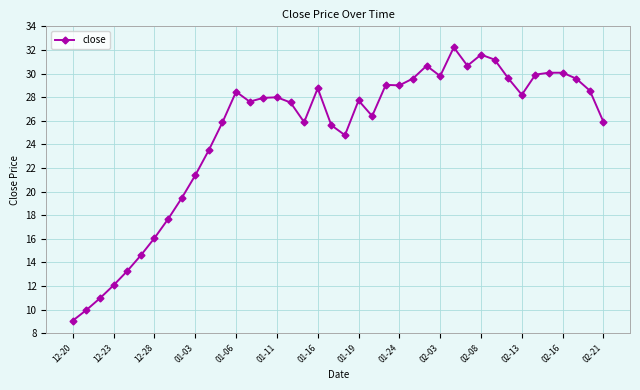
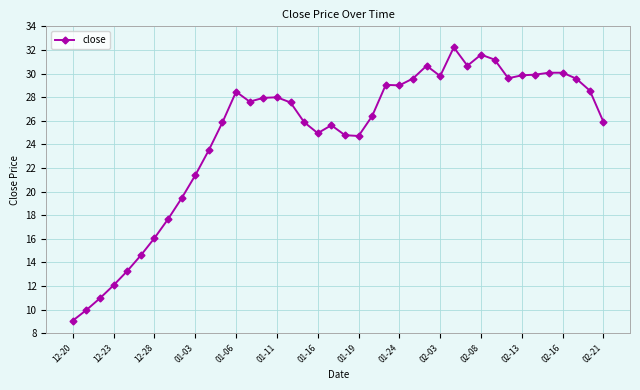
01-16: 28.8 -> 25.0
01-19: 27.7 -> 24.7
02-13: 28.2 -> 29.9
